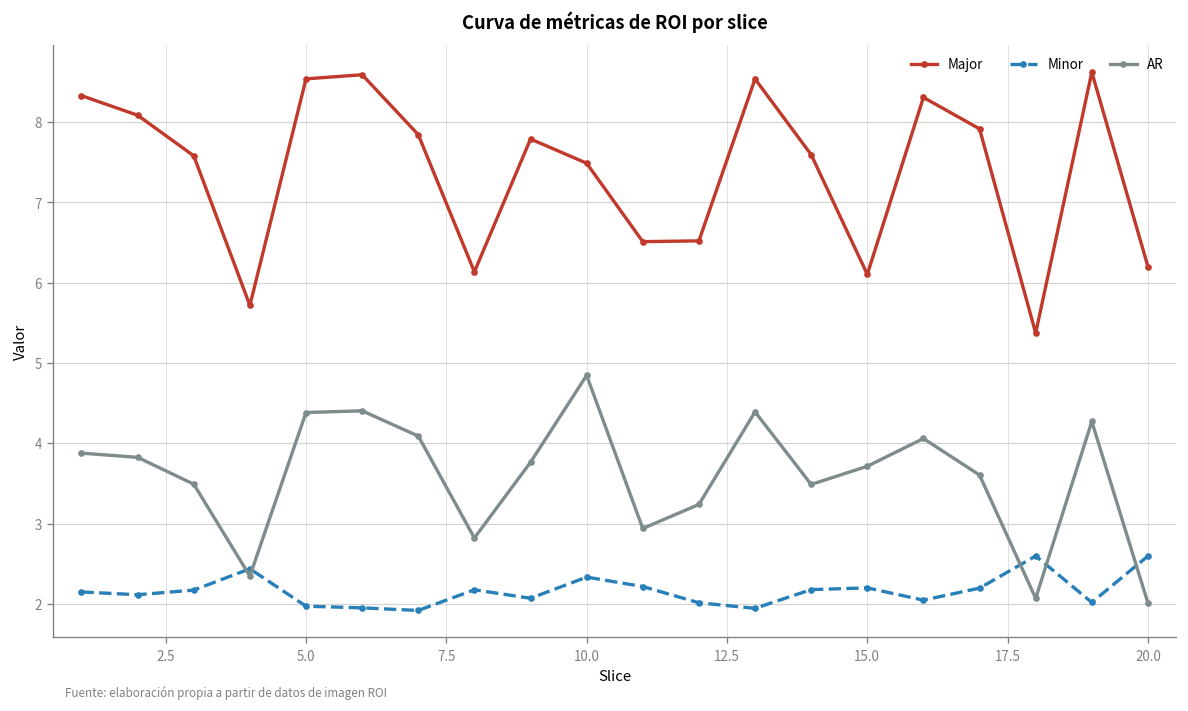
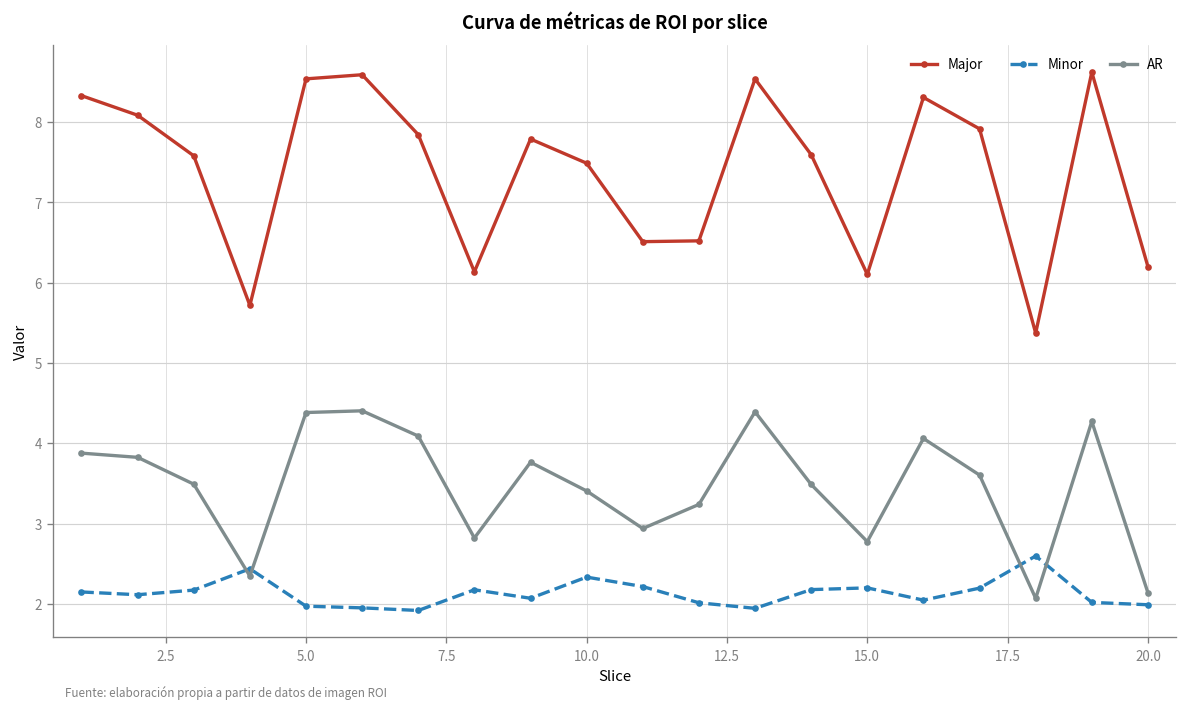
AR, 10.0: 4.8 -> 3.4
AR, 15.0: 3.7 -> 2.8
Minor, 20.0: 2.6 -> 2.0
AR, 20.0: 2.0 -> 2.1
